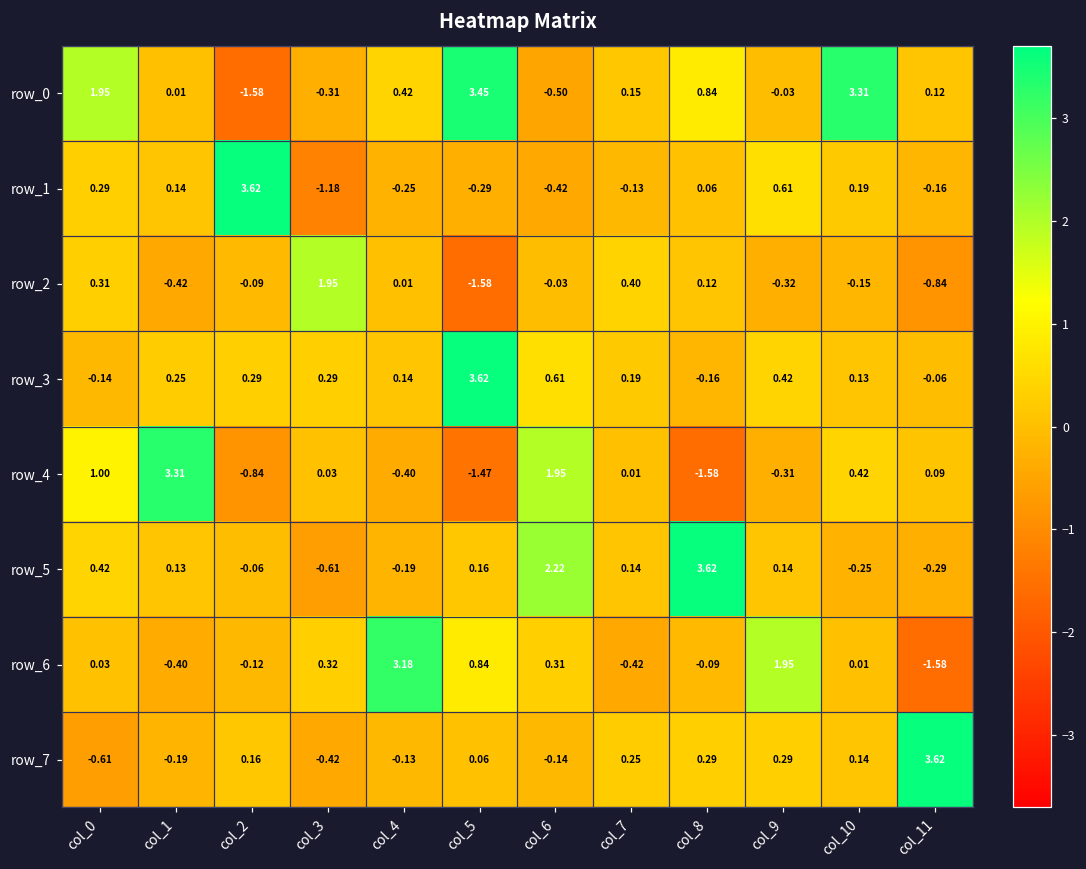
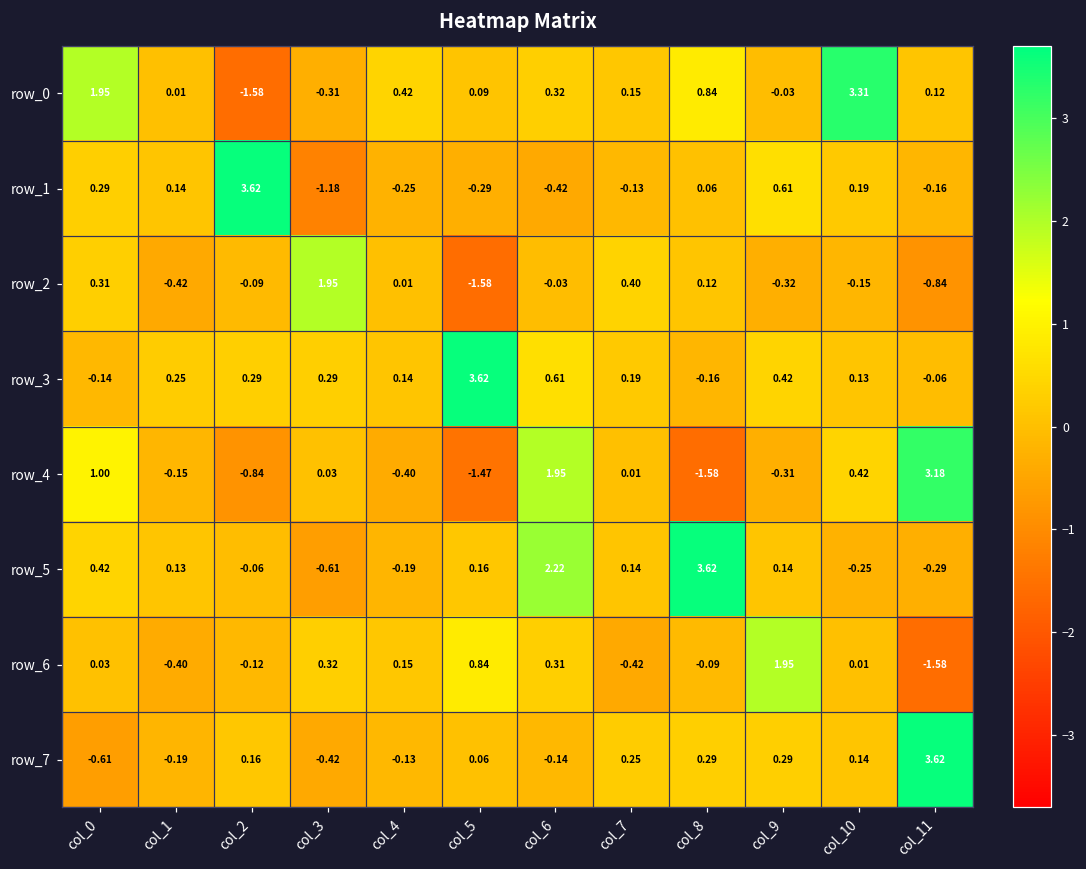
row_0, col_5: 3.45 -> 0.09
row_0, col_6: -0.50 -> 0.32
row_4, col_1: 3.31 -> -0.15
row_4, col_11: 0.09 -> 3.18
row_6, col_4: 3.18 -> 0.15
